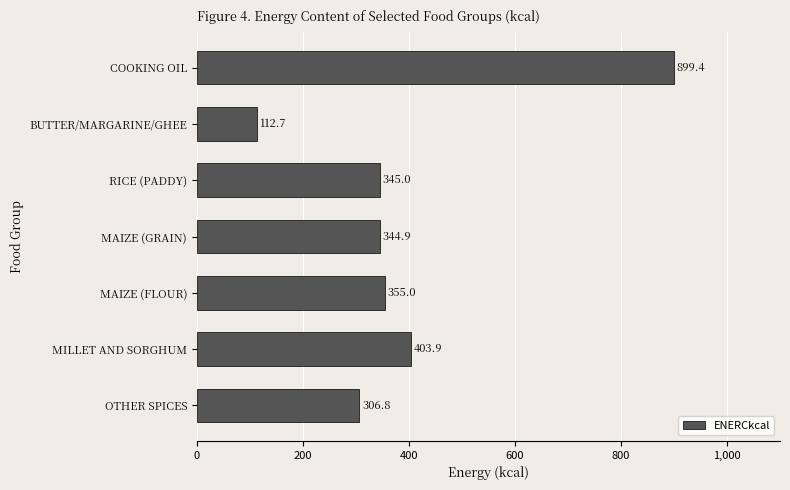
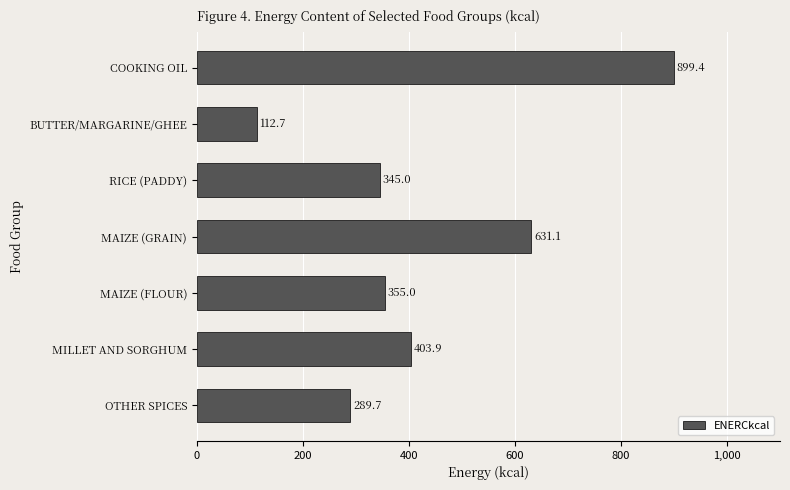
MAIZE (GRAIN): 344.9 -> 631.1
OTHER SPICES: 306.8 -> 289.7
